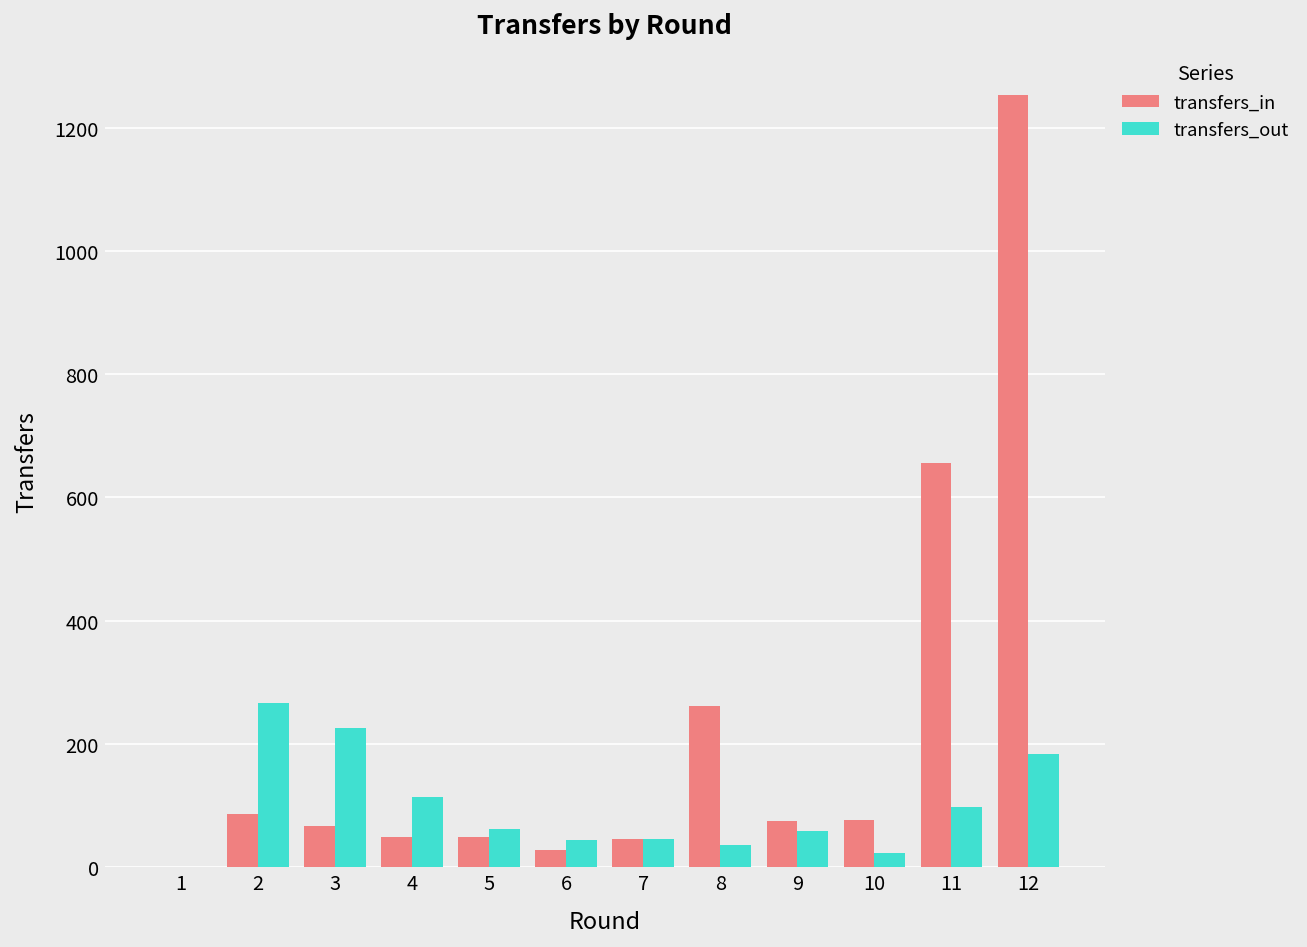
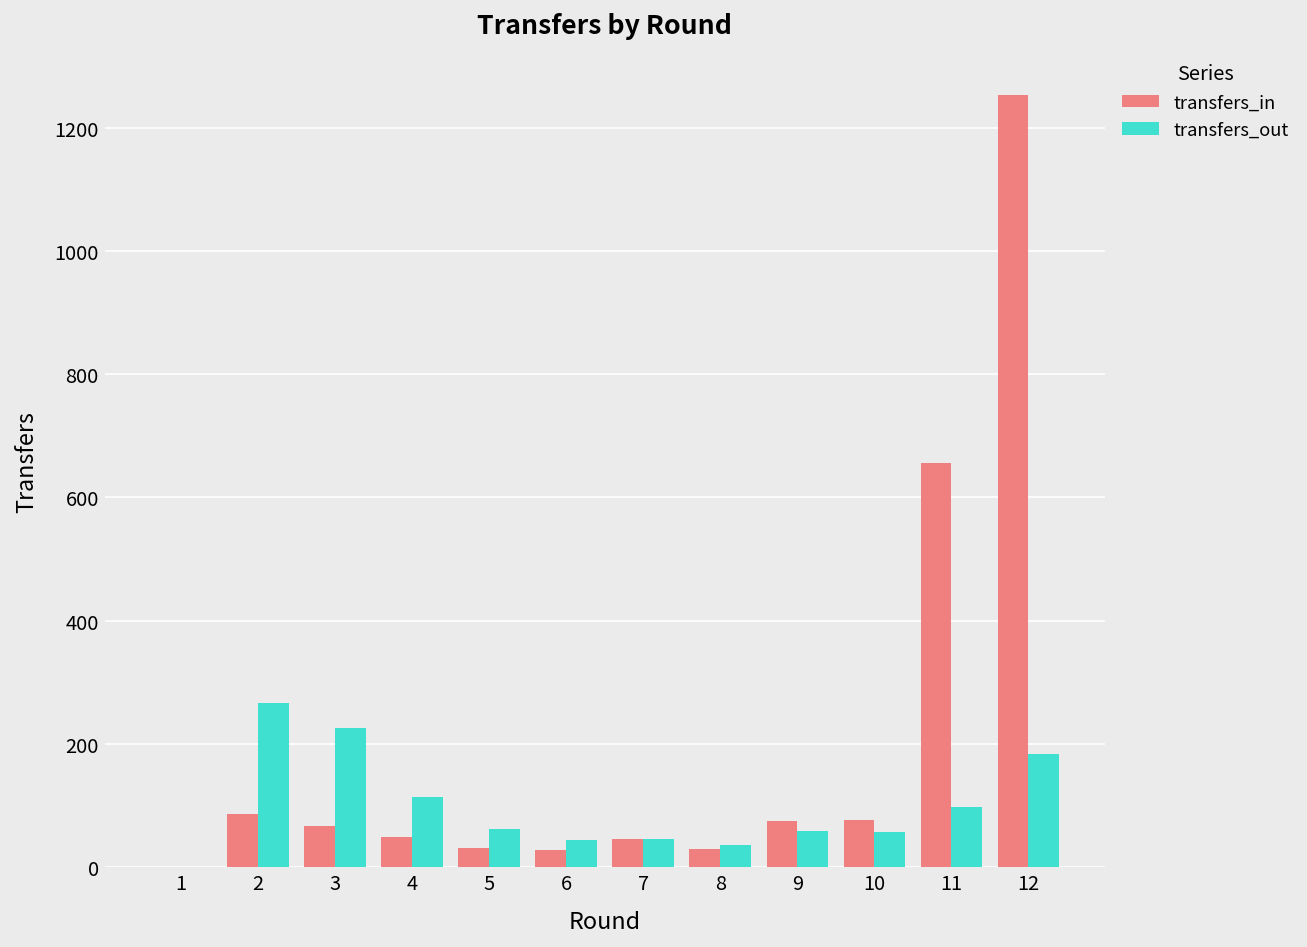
transfers_in, 5: 50 -> 30
transfers_in, 8: 260 -> 30
transfers_out, 10: 20 -> 60
